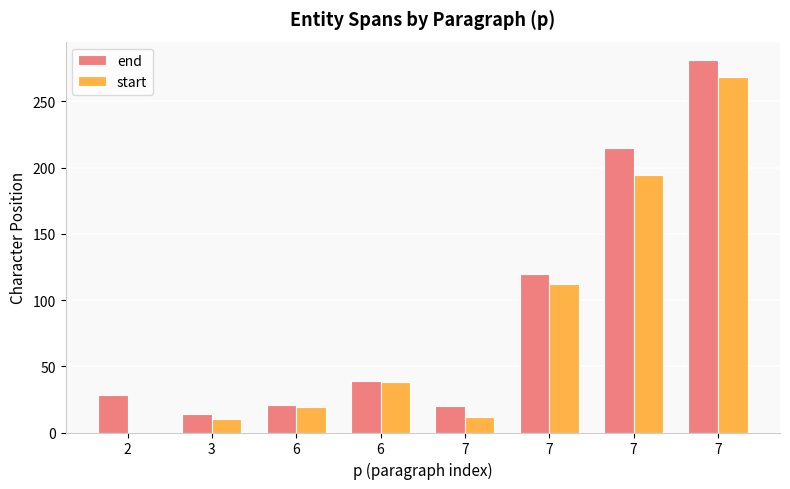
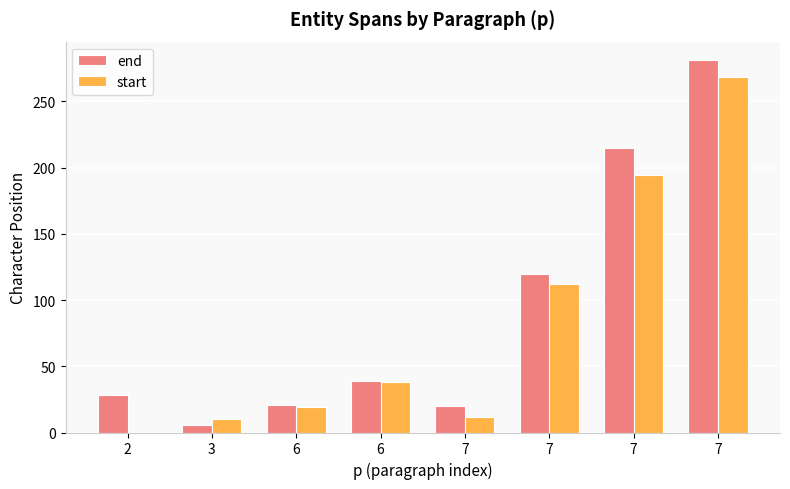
end, 3: 14 -> 6
